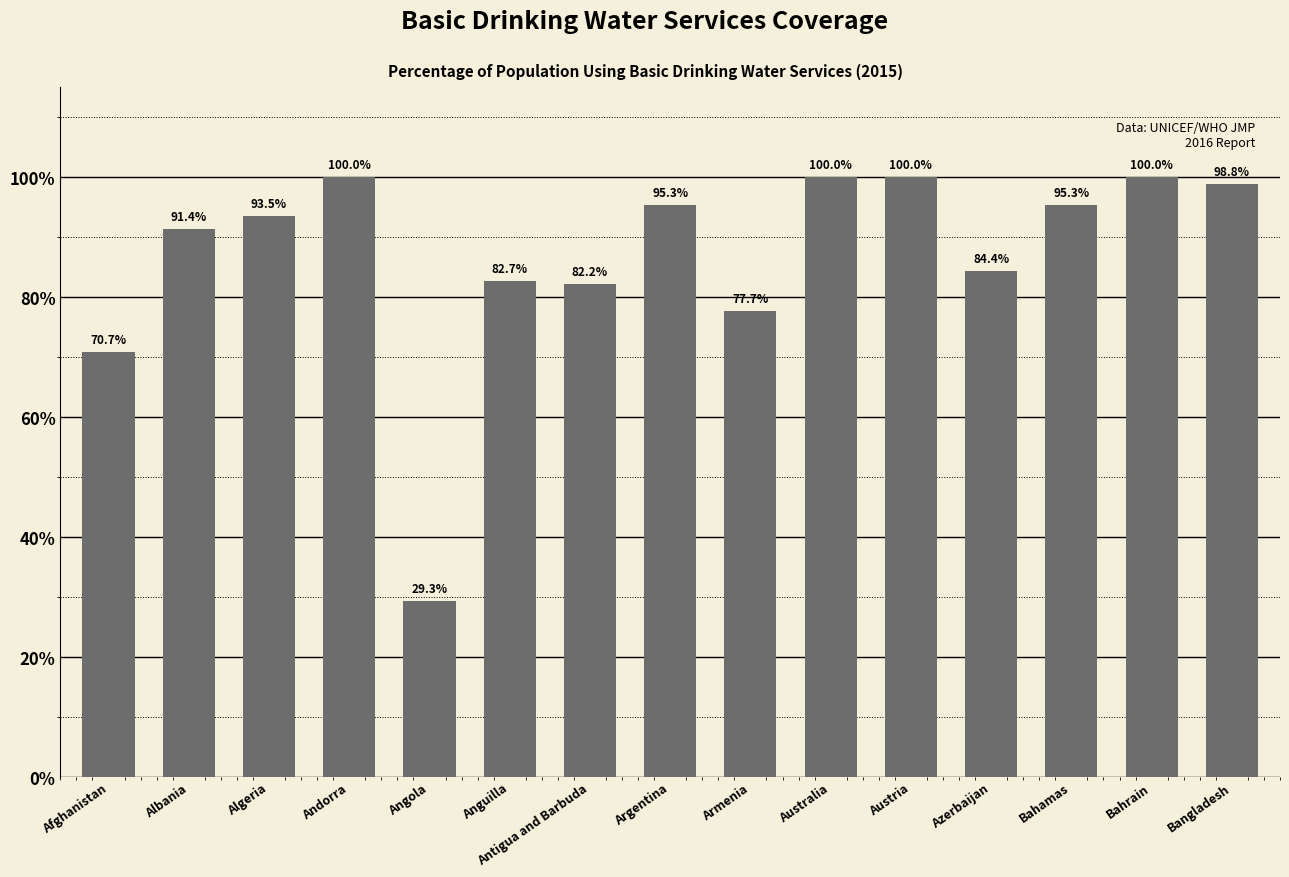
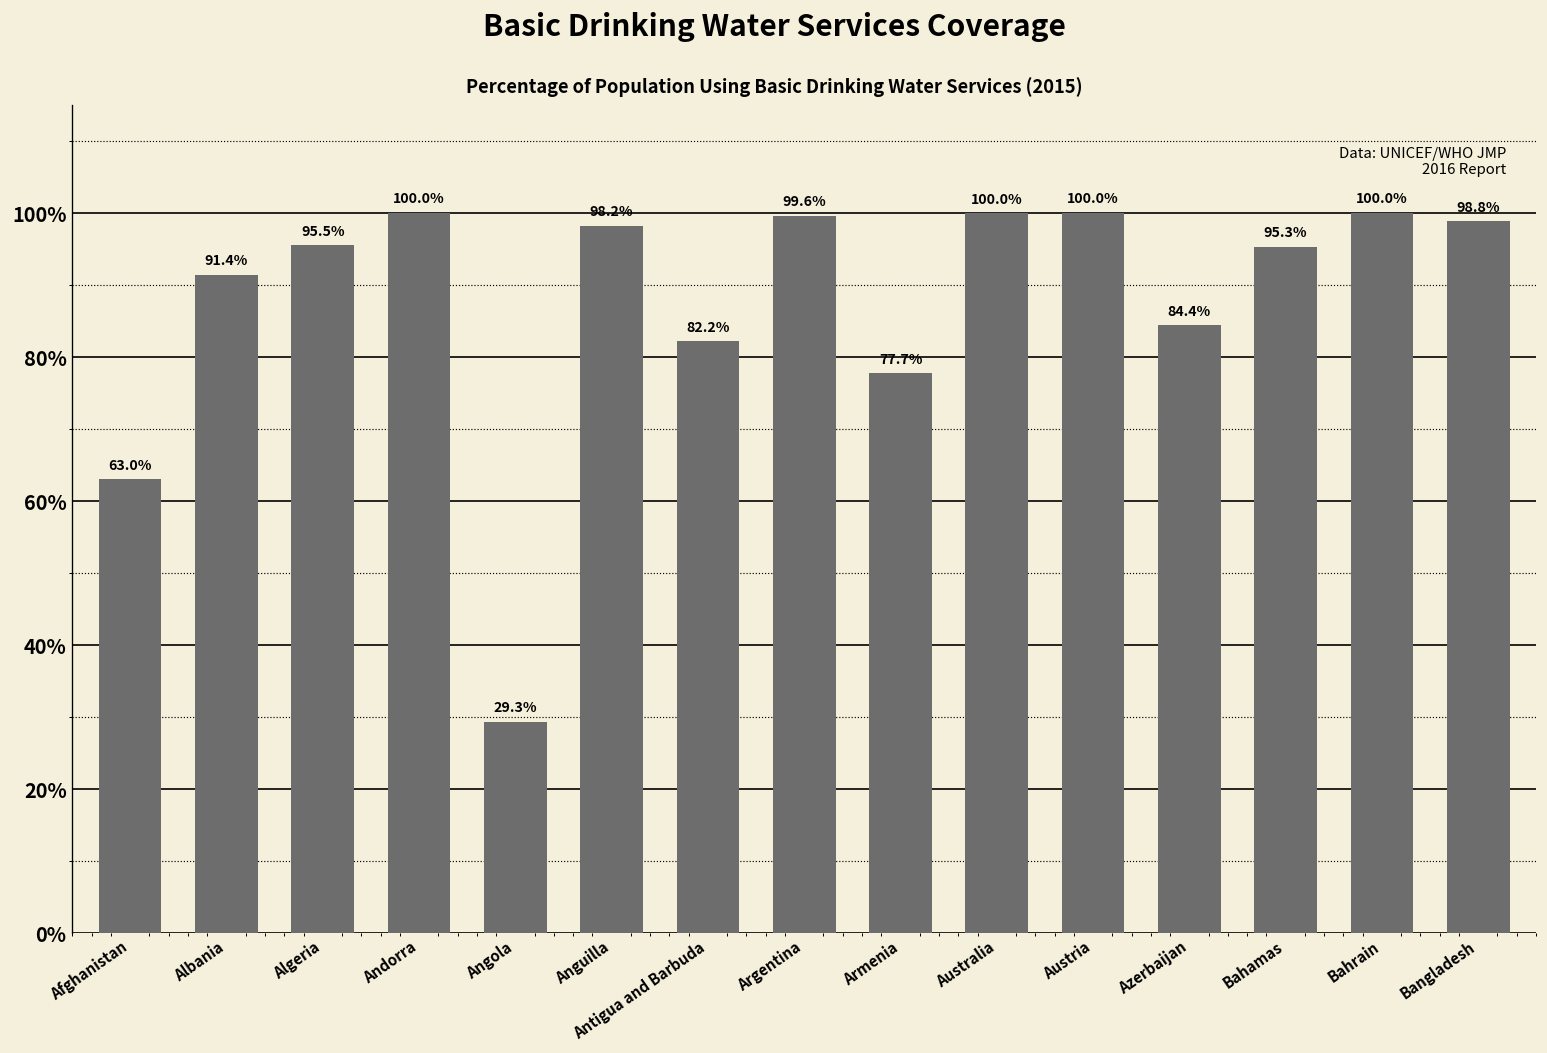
Afghanistan: 70.7% -> 63.0%
Algeria: 93.5% -> 95.5%
Anguilla: 82.7% -> 98.2%
Argentina: 95.3% -> 99.6%
